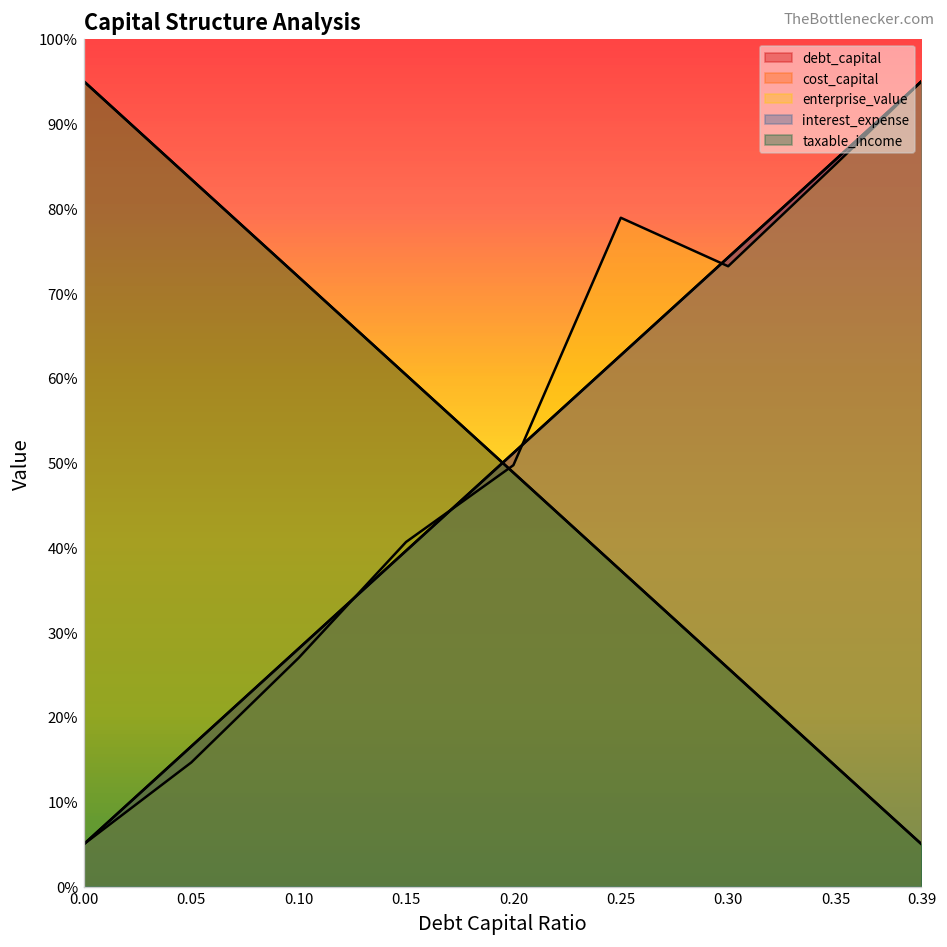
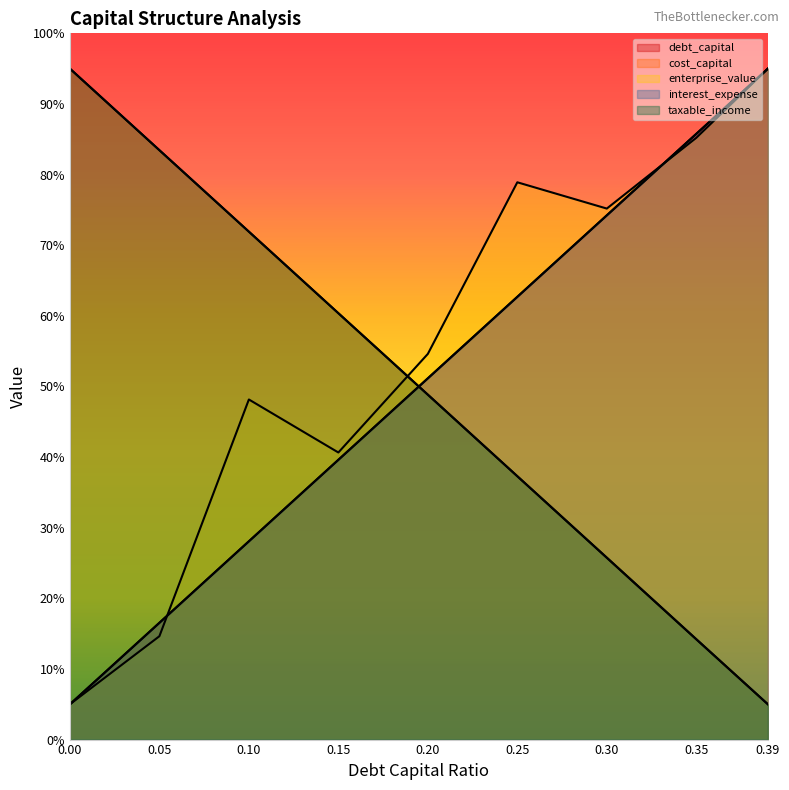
enterprise_value, 0.10: 27% -> 48%
enterprise_value, 0.20: 50% -> 55%
enterprise_value, 0.30: 73% -> 75%
